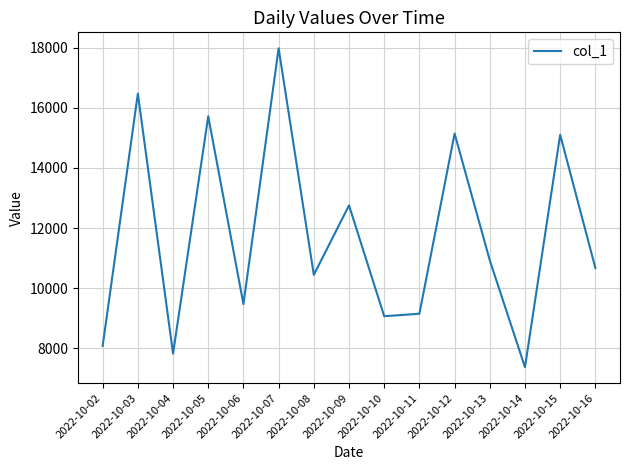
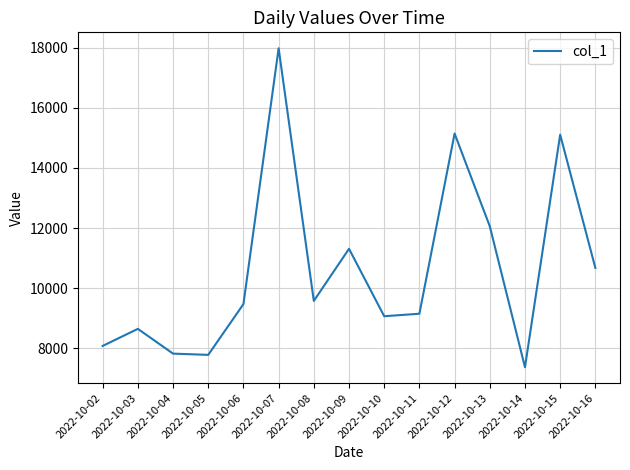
2022-10-03: 16500 -> 8600
2022-10-05: 15700 -> 7800
2022-10-08: 10400 -> 9600
2022-10-09: 12800 -> 11300
2022-10-13: 10900 -> 12100
